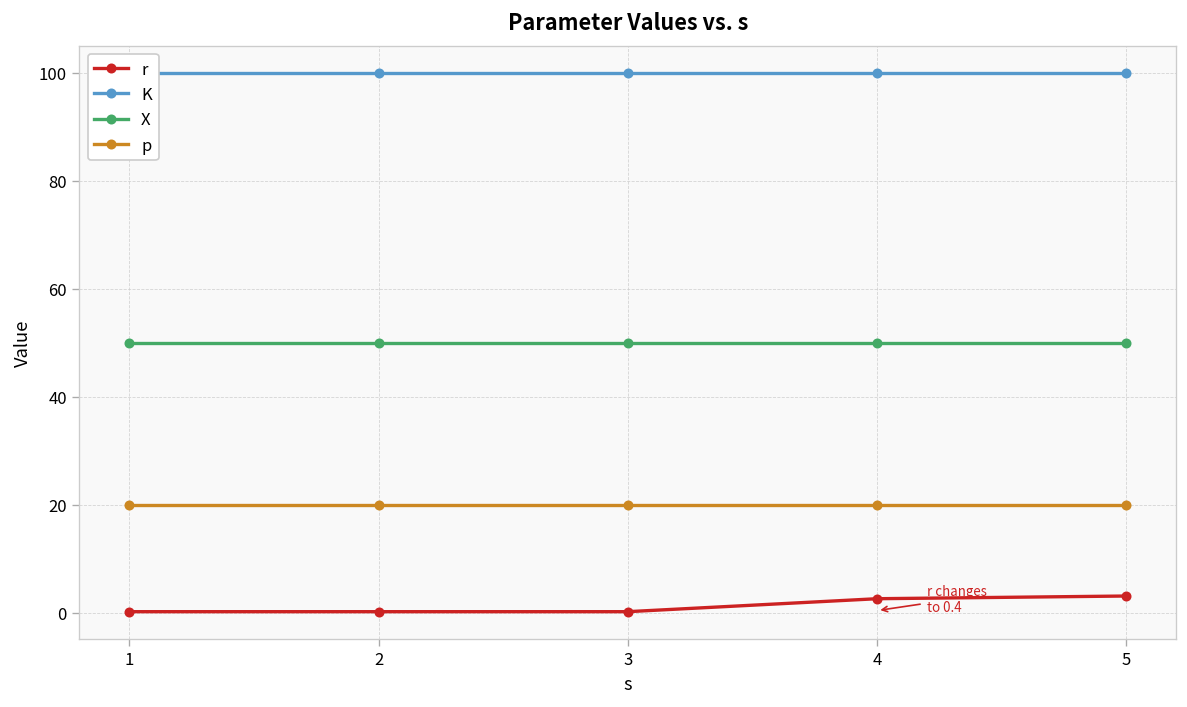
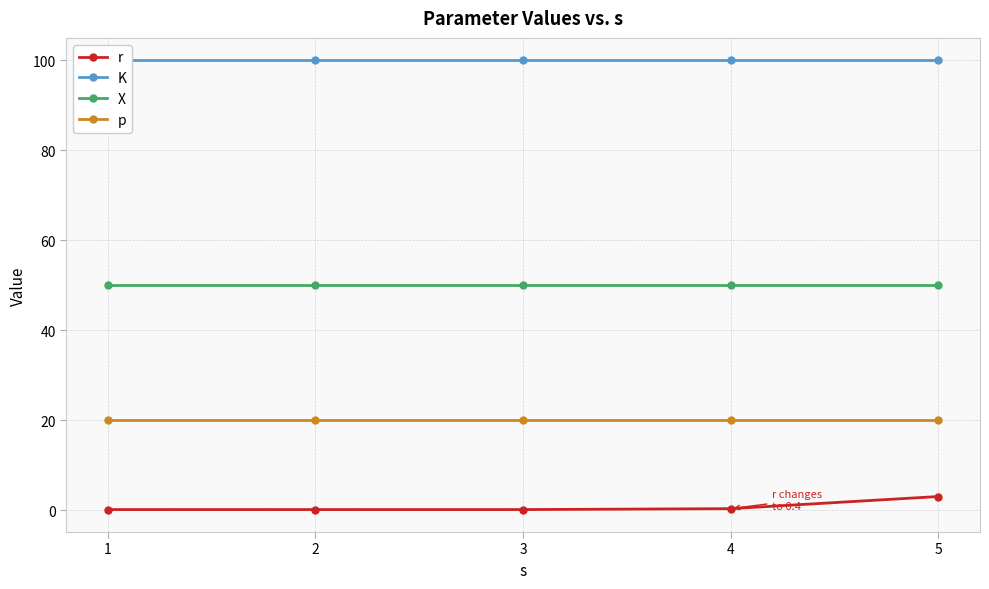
r, 4: 3 -> 0
